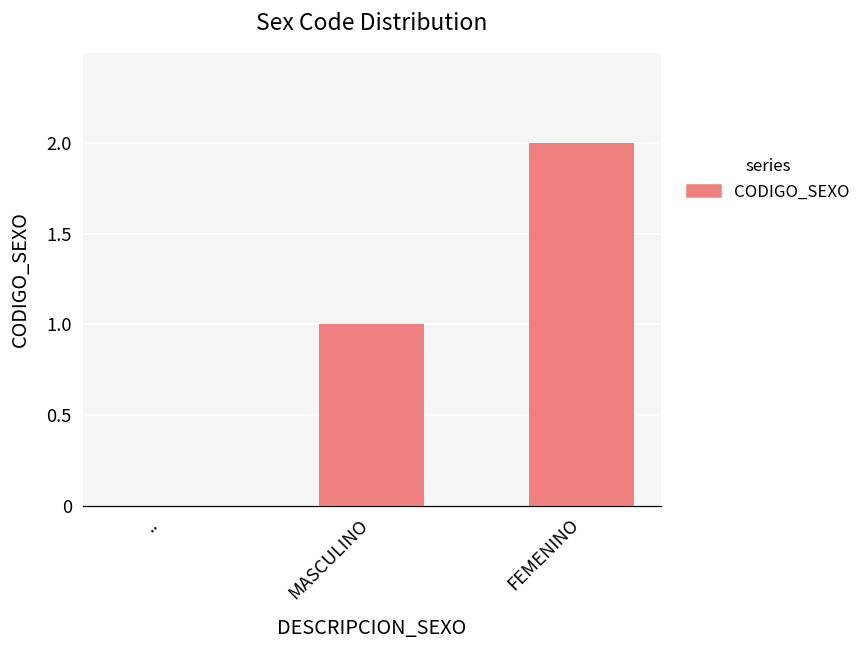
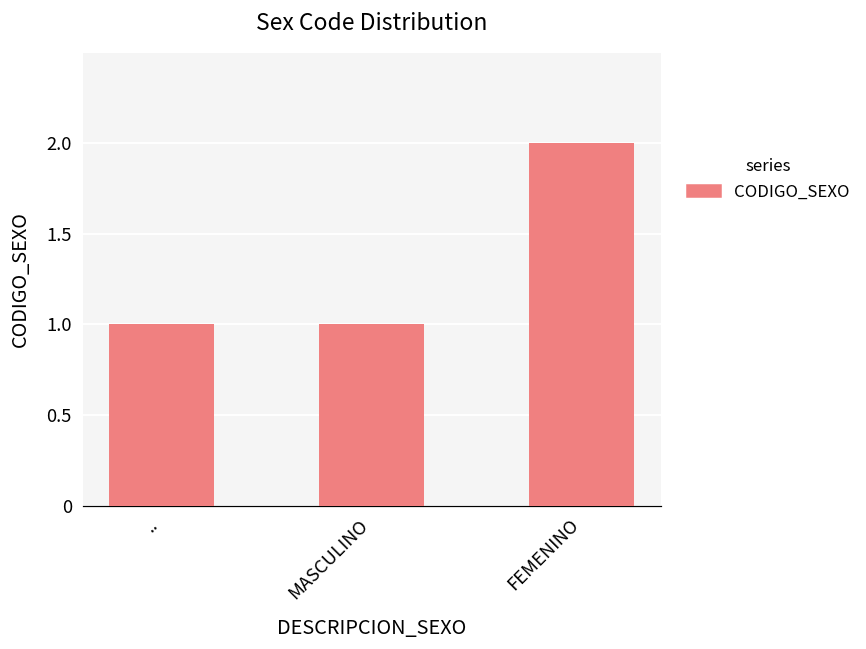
..: 0 -> 1
